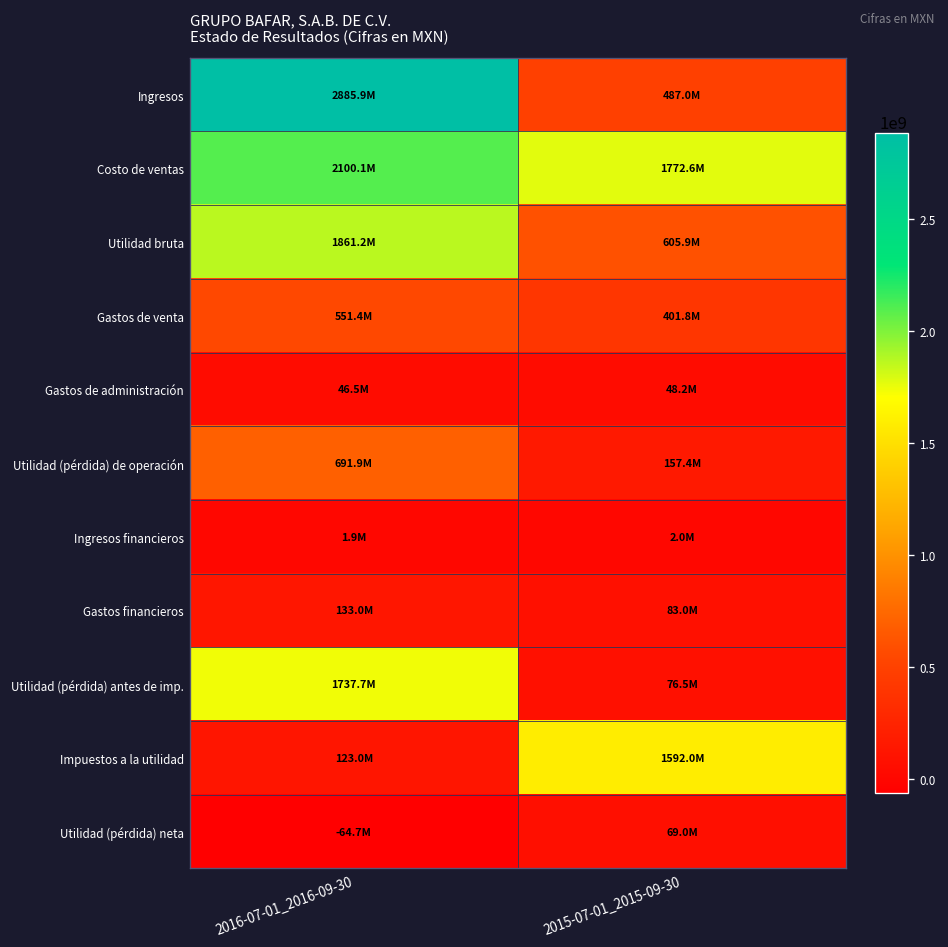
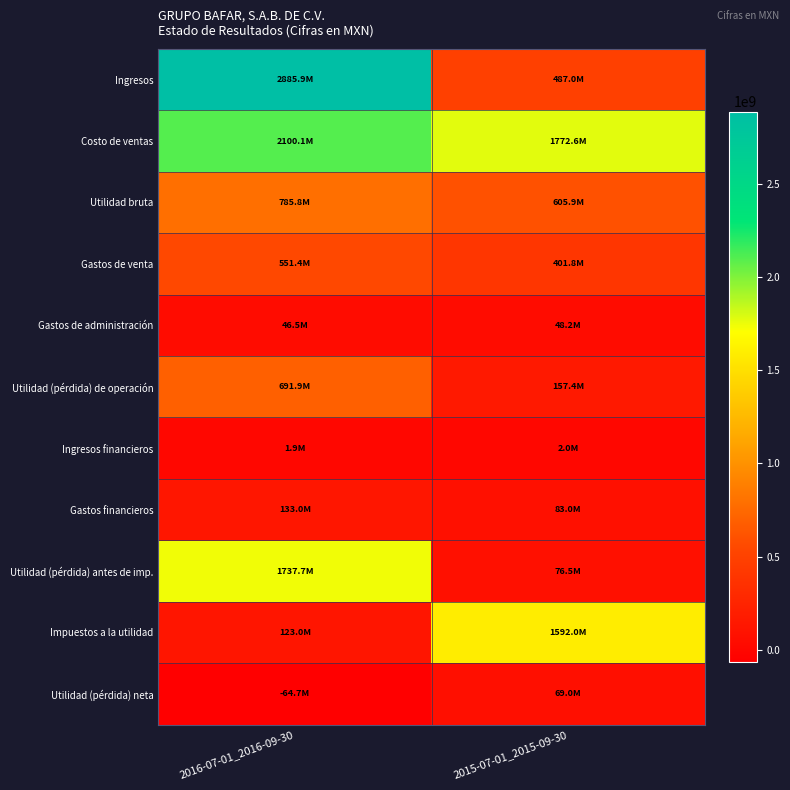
Utilidad bruta, 2016-07-01_2016-09-30: 1861.2M -> 785.8M
